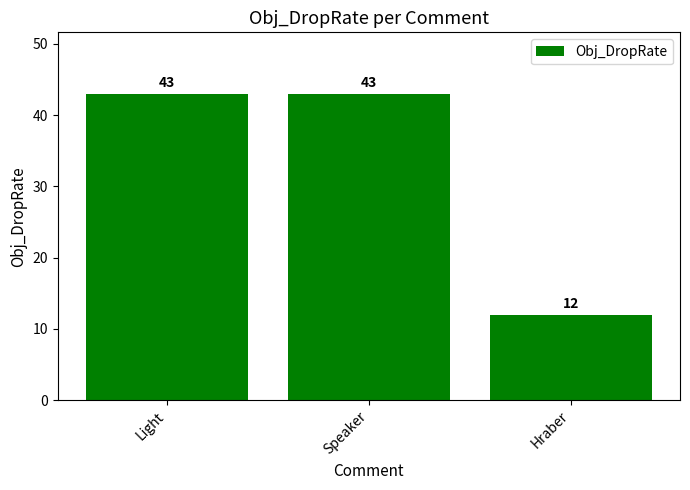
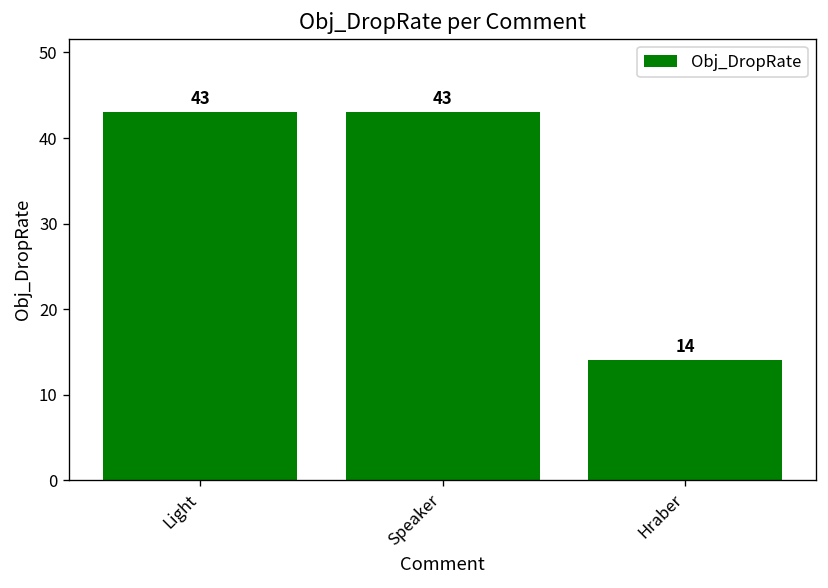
Hraber: 12 -> 14
